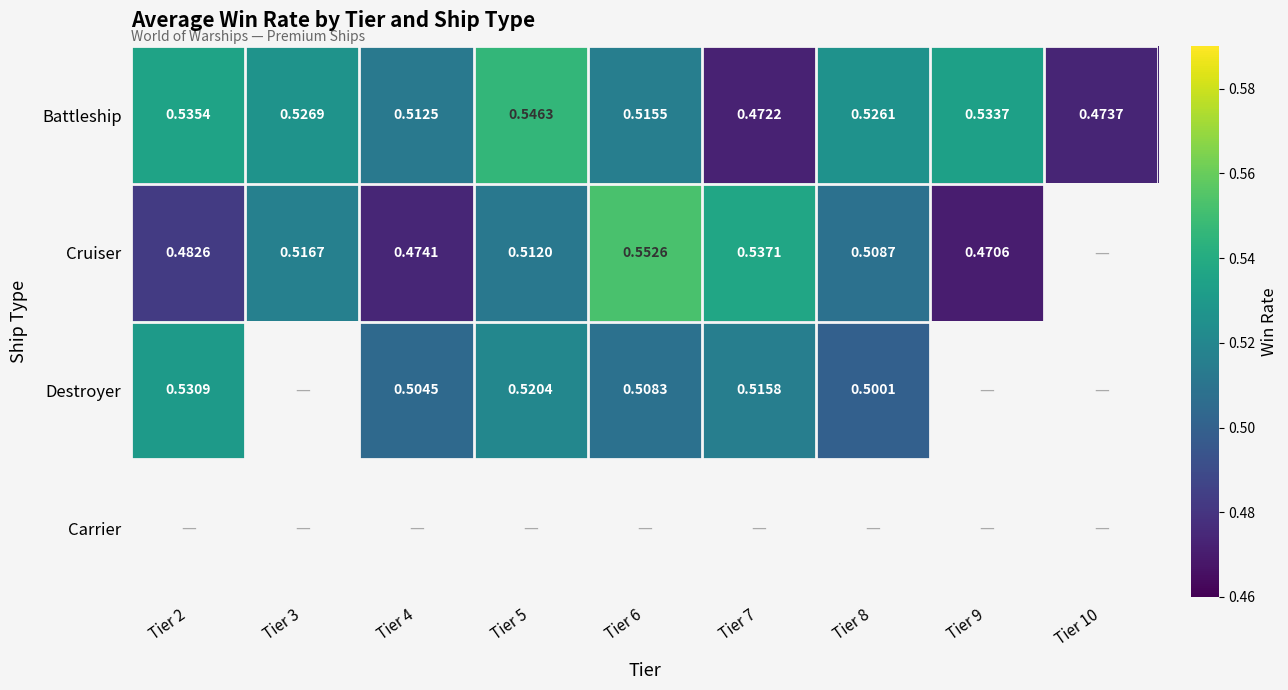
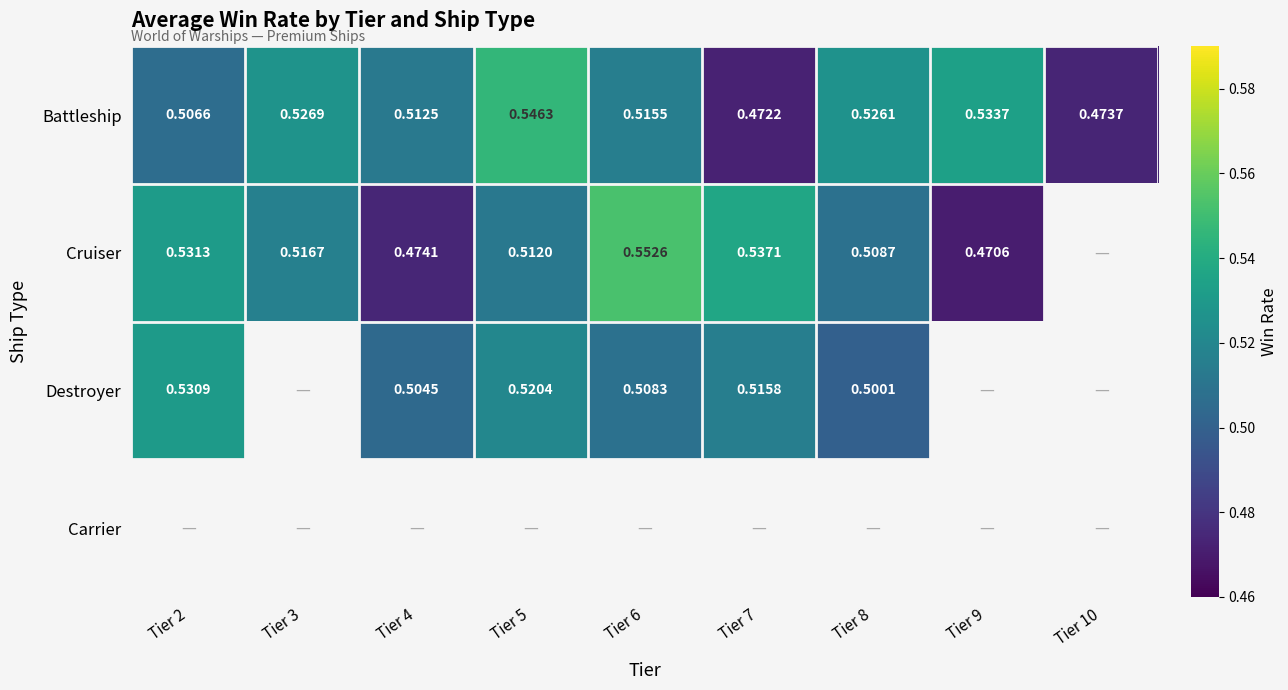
Battleship, Tier 2: 0.5354 -> 0.5066
Cruiser, Tier 2: 0.4826 -> 0.5313
